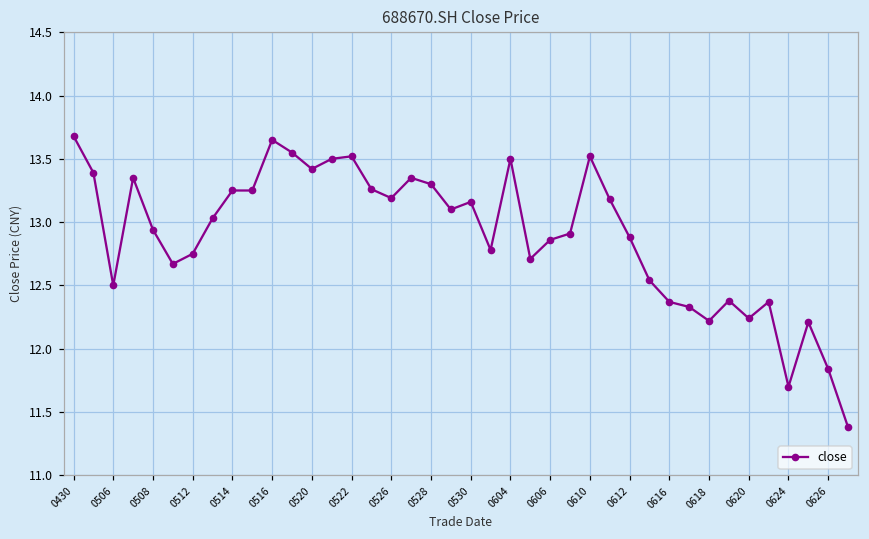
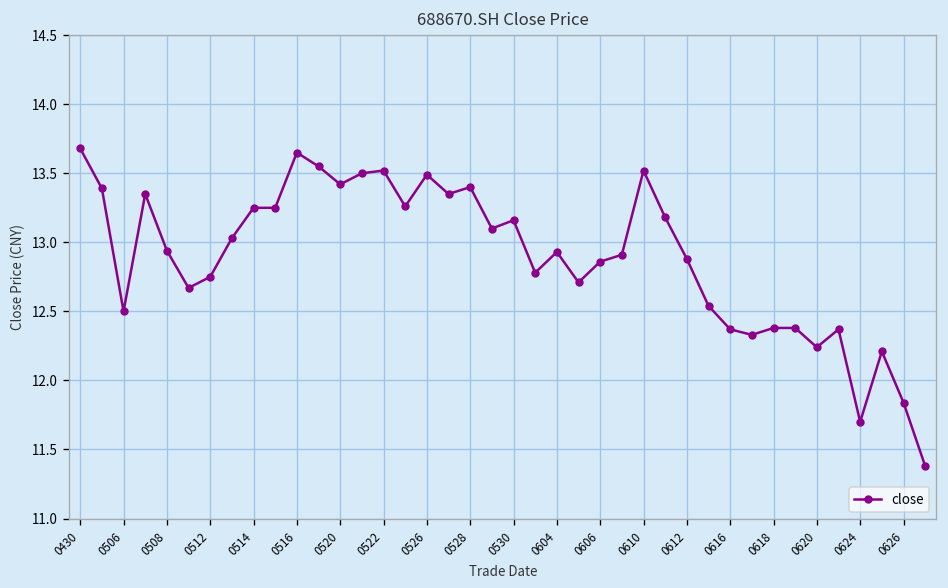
0526: 13.19 -> 13.49
0528: 13.3 -> 13.4
0604: 13.50 -> 12.93
0618: 12.22 -> 12.38
